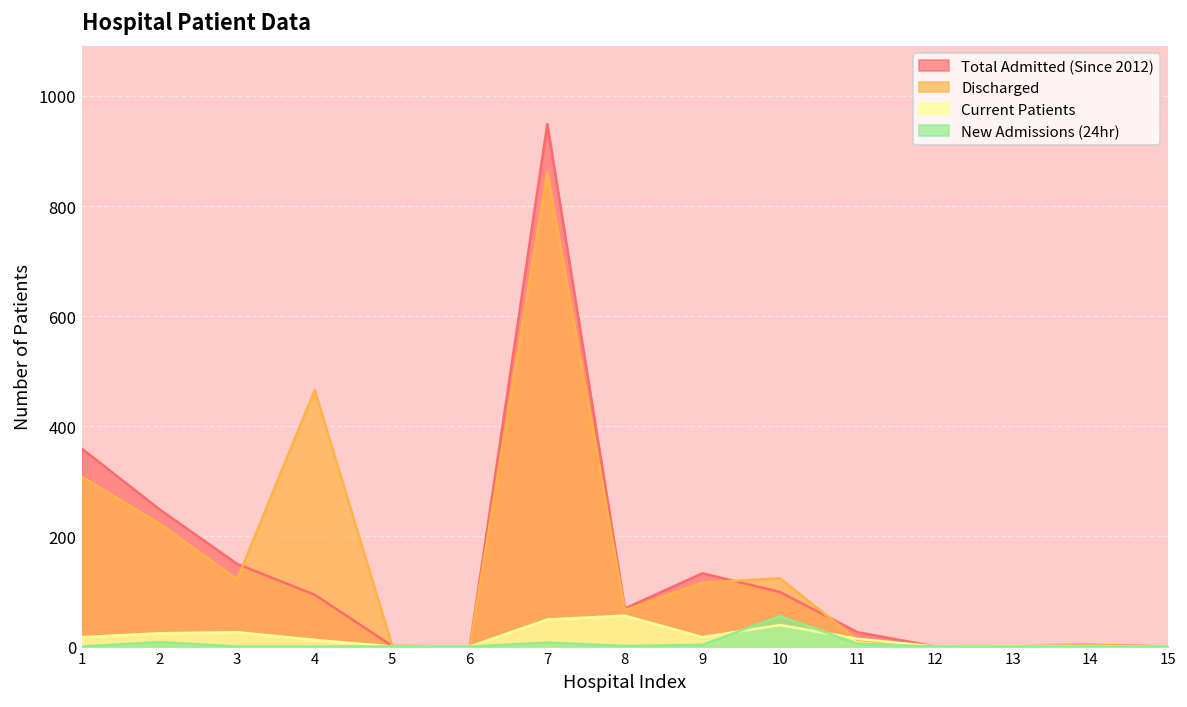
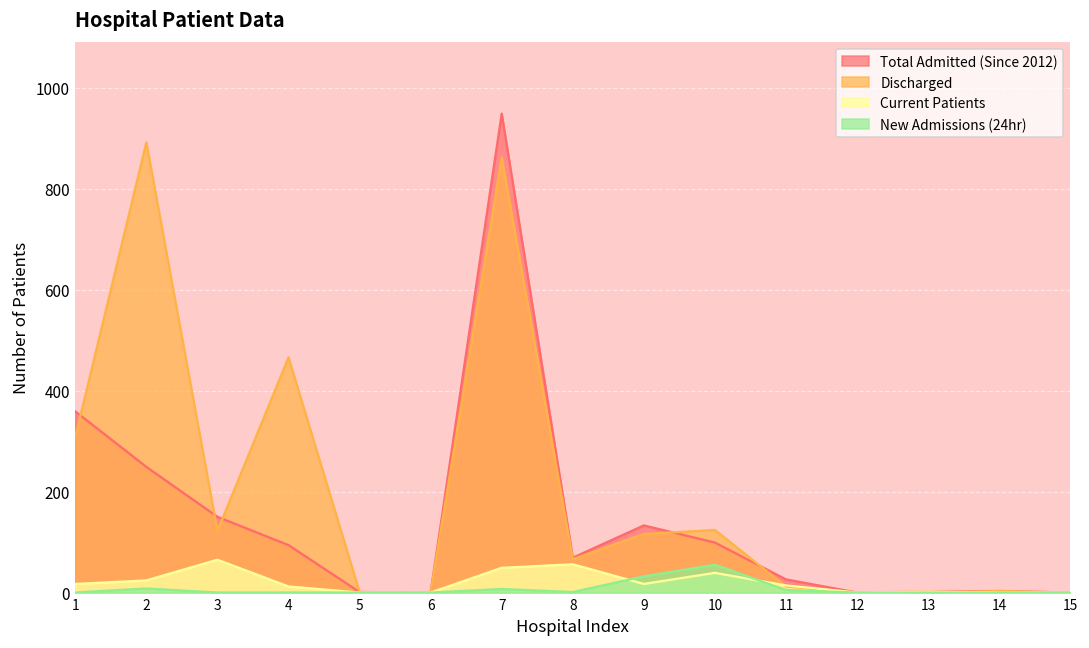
Discharged, 2: 220 -> 890
Current Patients, 3: 30 -> 70
New Admissions (24hr), 9: 0 -> 30
